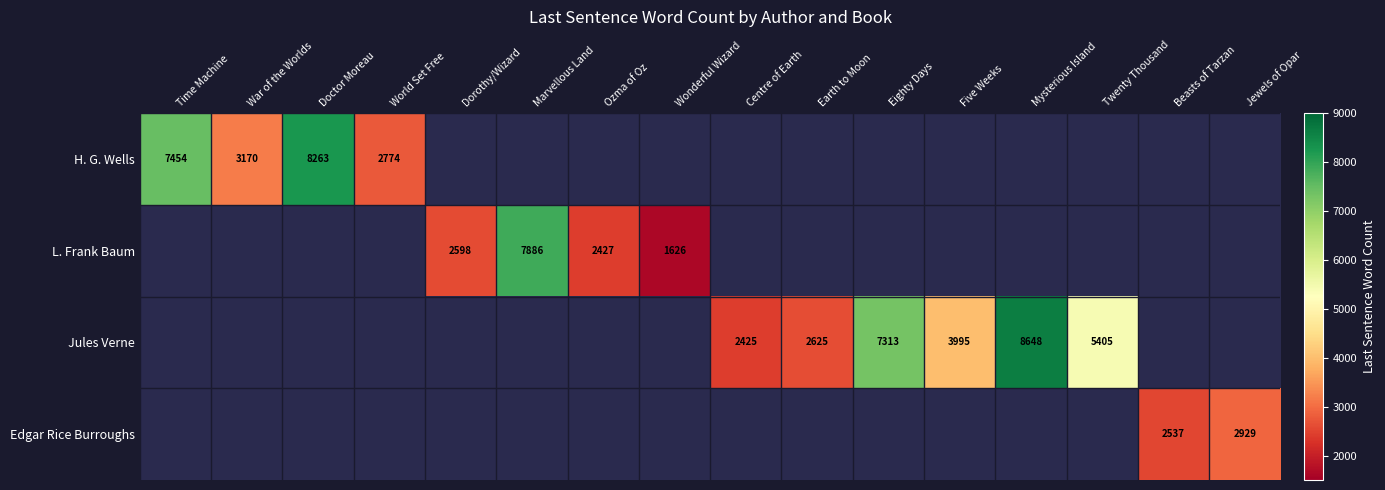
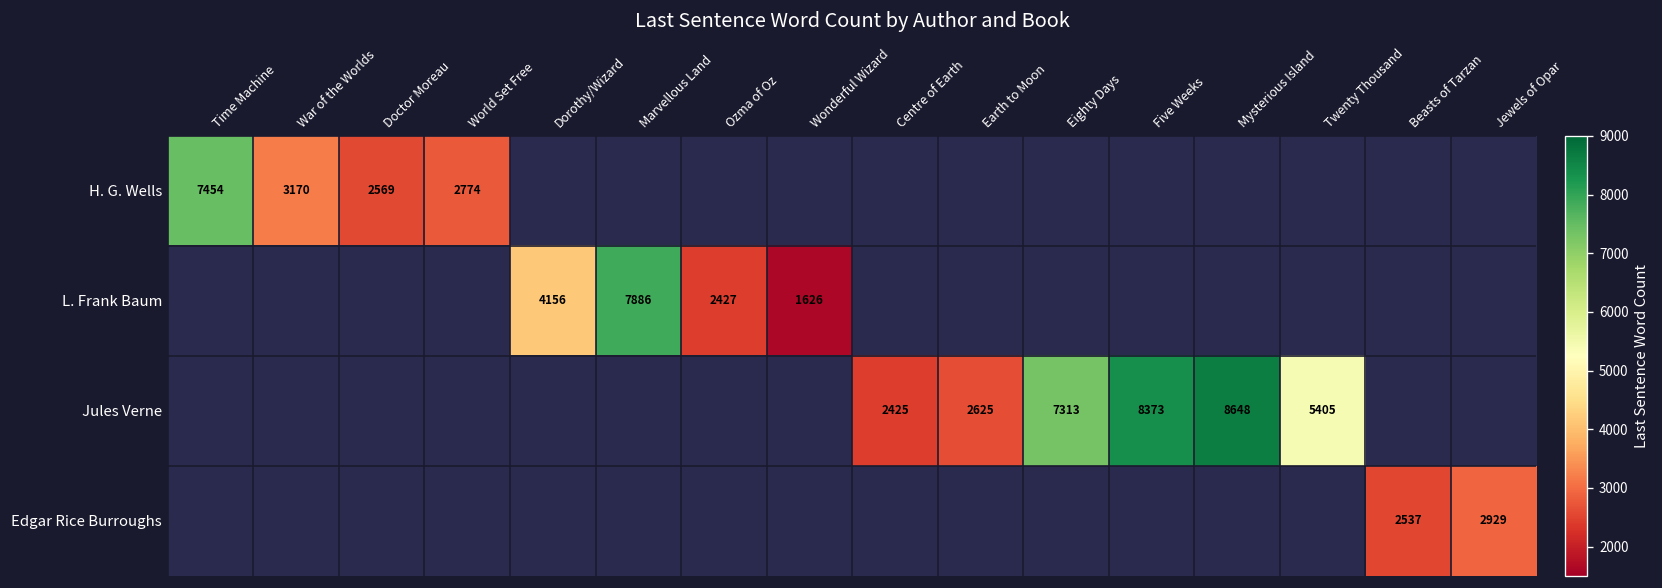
H. G. Wells, Doctor Moreau: 8263 -> 2569
L. Frank Baum, Dorothy/Wizard: 2598 -> 4156
Jules Verne, Five Weeks: 3995 -> 8373
